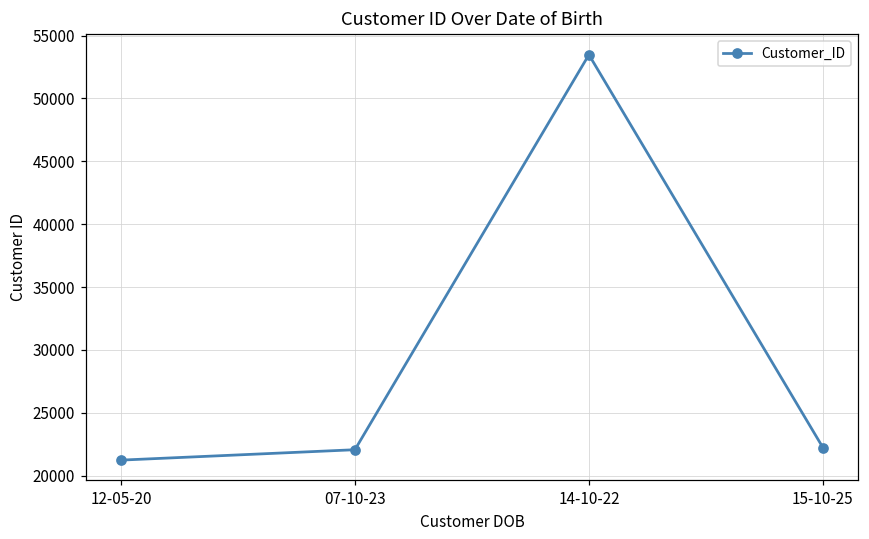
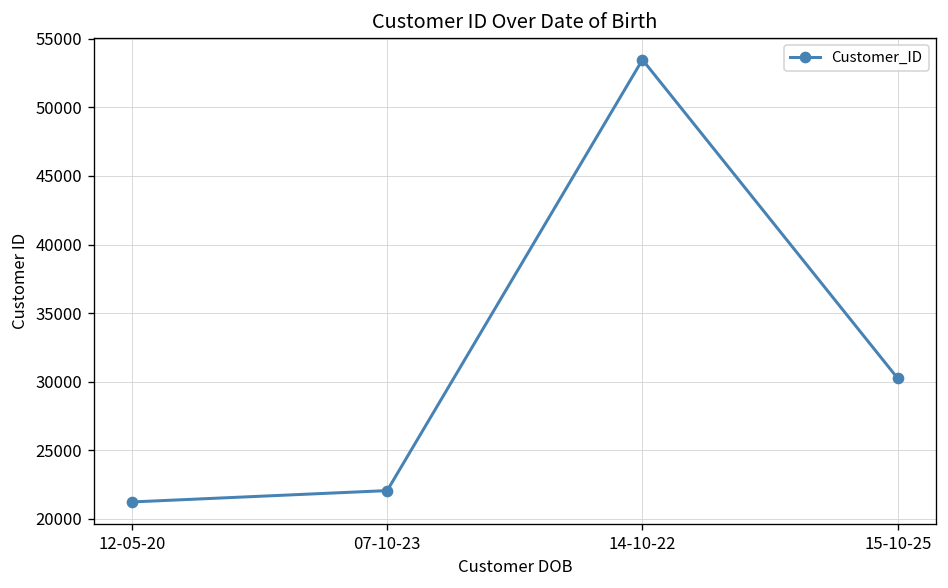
15-10-25: 22200 -> 30200
